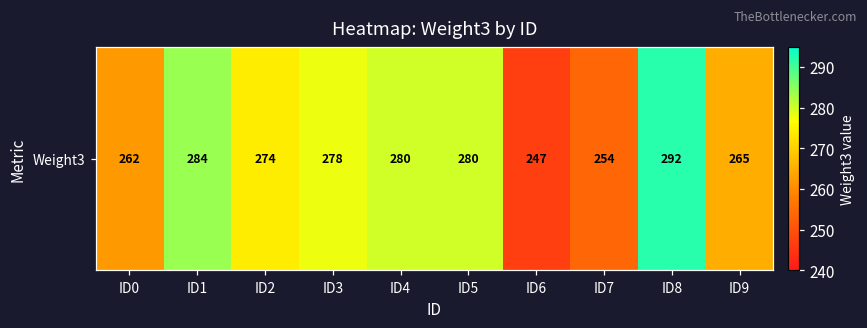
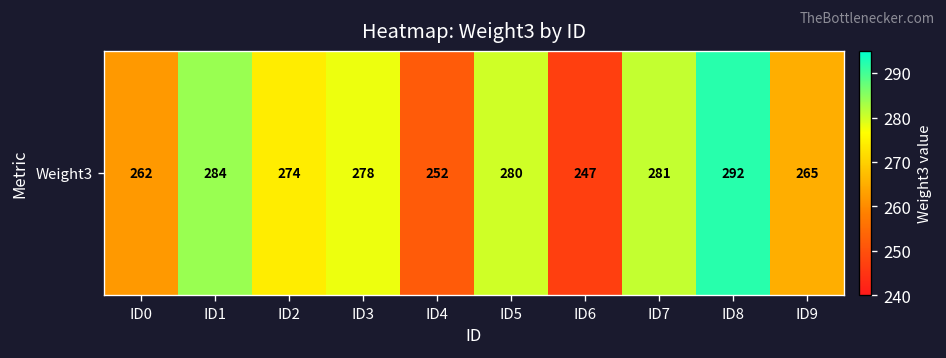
Weight3, ID4: 280 -> 252
Weight3, ID7: 254 -> 281
